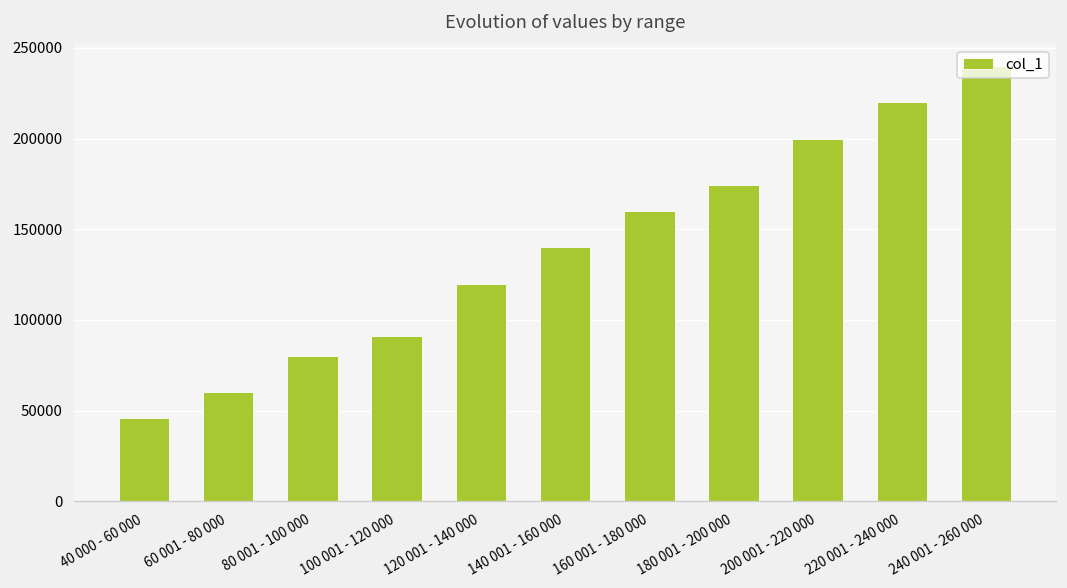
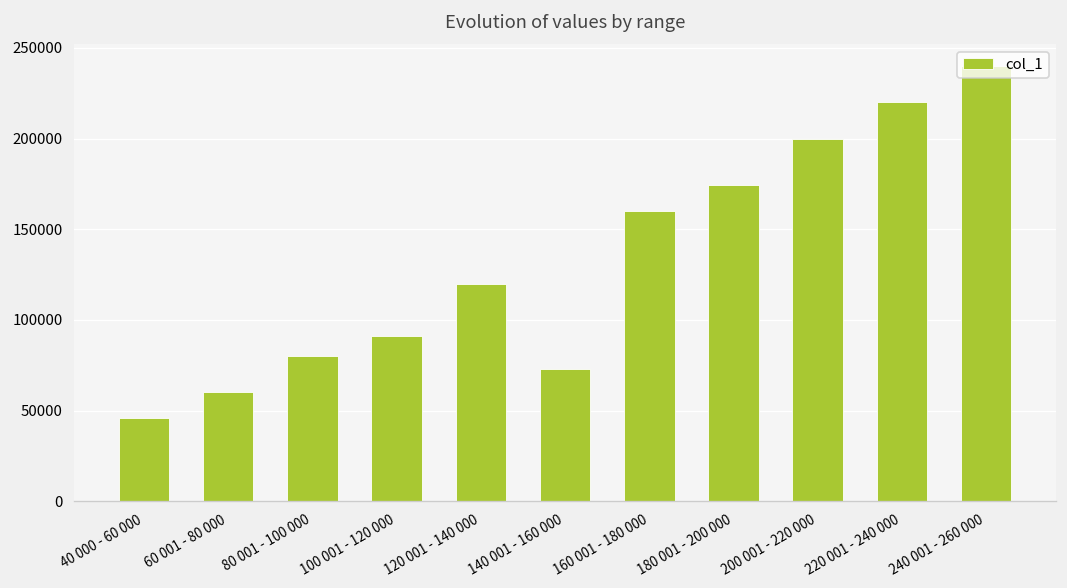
140 001 - 160 000: 140000 -> 73000
